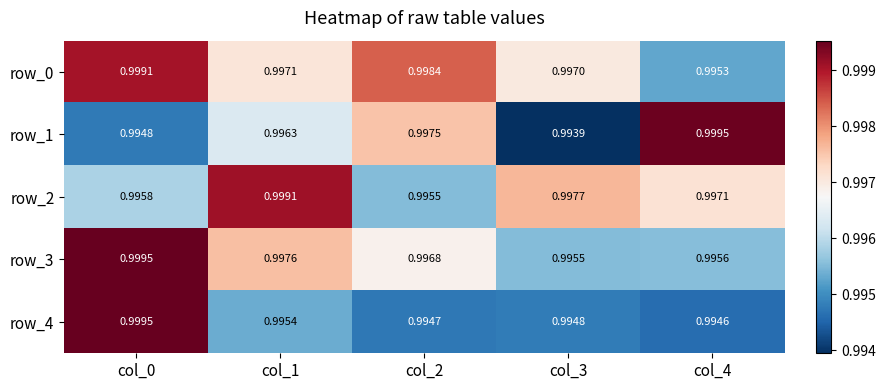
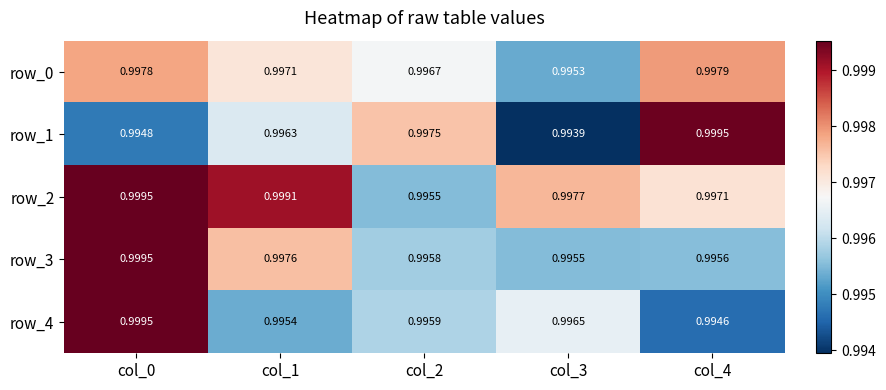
row_0, col_0: 0.9991 -> 0.9978
row_0, col_2: 0.9984 -> 0.9967
row_0, col_3: 0.9970 -> 0.9953
row_0, col_4: 0.9953 -> 0.9979
row_2, col_0: 0.9958 -> 0.9995
row_3, col_2: 0.9968 -> 0.9958
row_4, col_2: 0.9947 -> 0.9959
row_4, col_3: 0.9948 -> 0.9965
